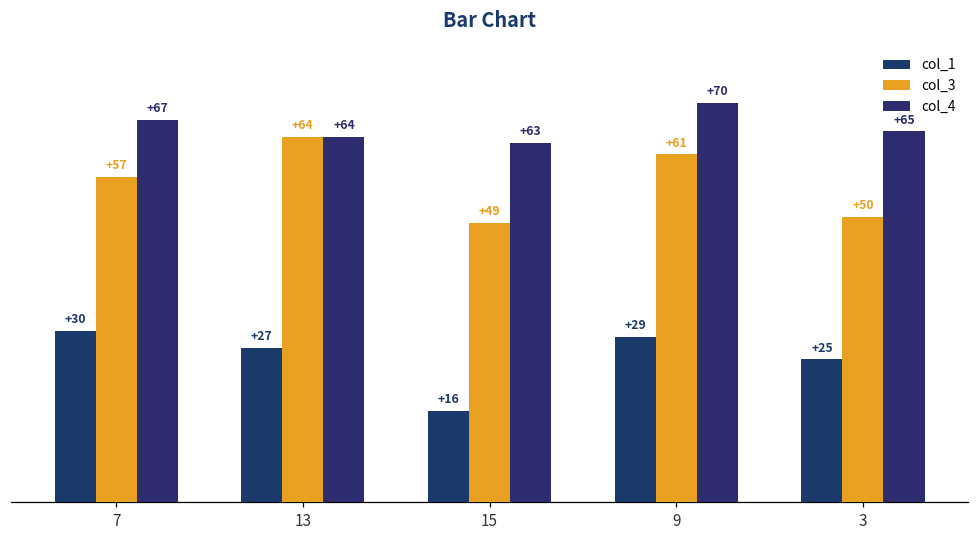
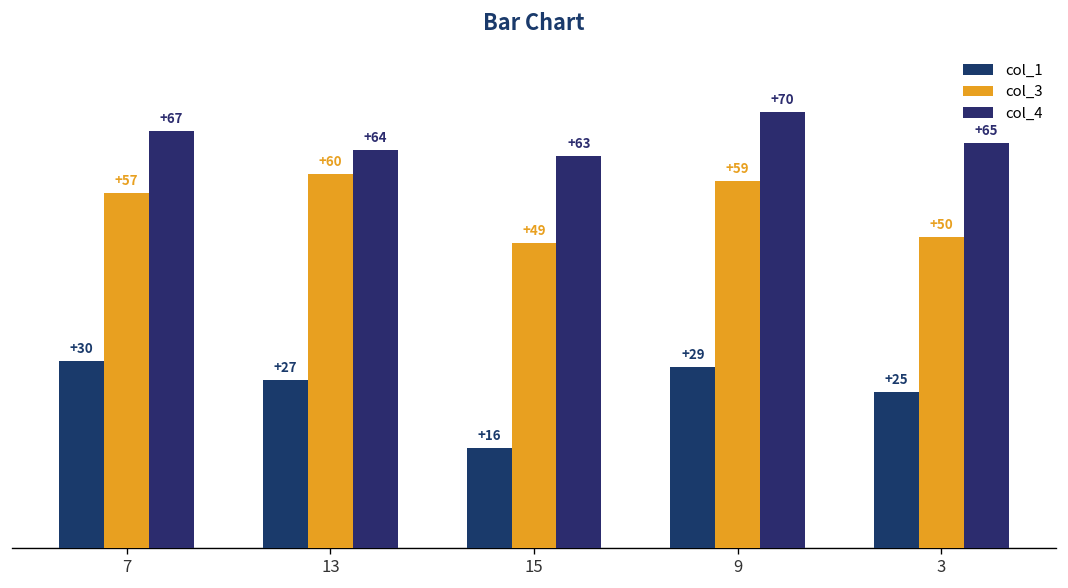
col_3, 13: +64 -> +60
col_3, 9: +61 -> +59
